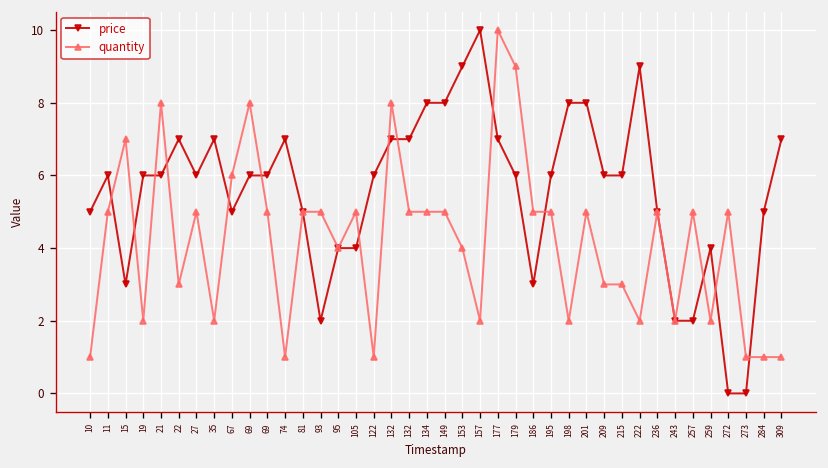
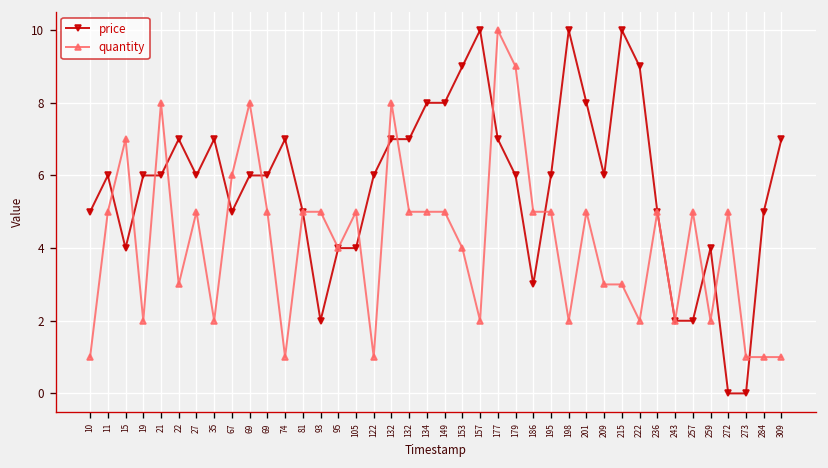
price, 15: 3.0 -> 4.0
price, 198: 8.0 -> 10.0
price, 215: 6.0 -> 10.0
